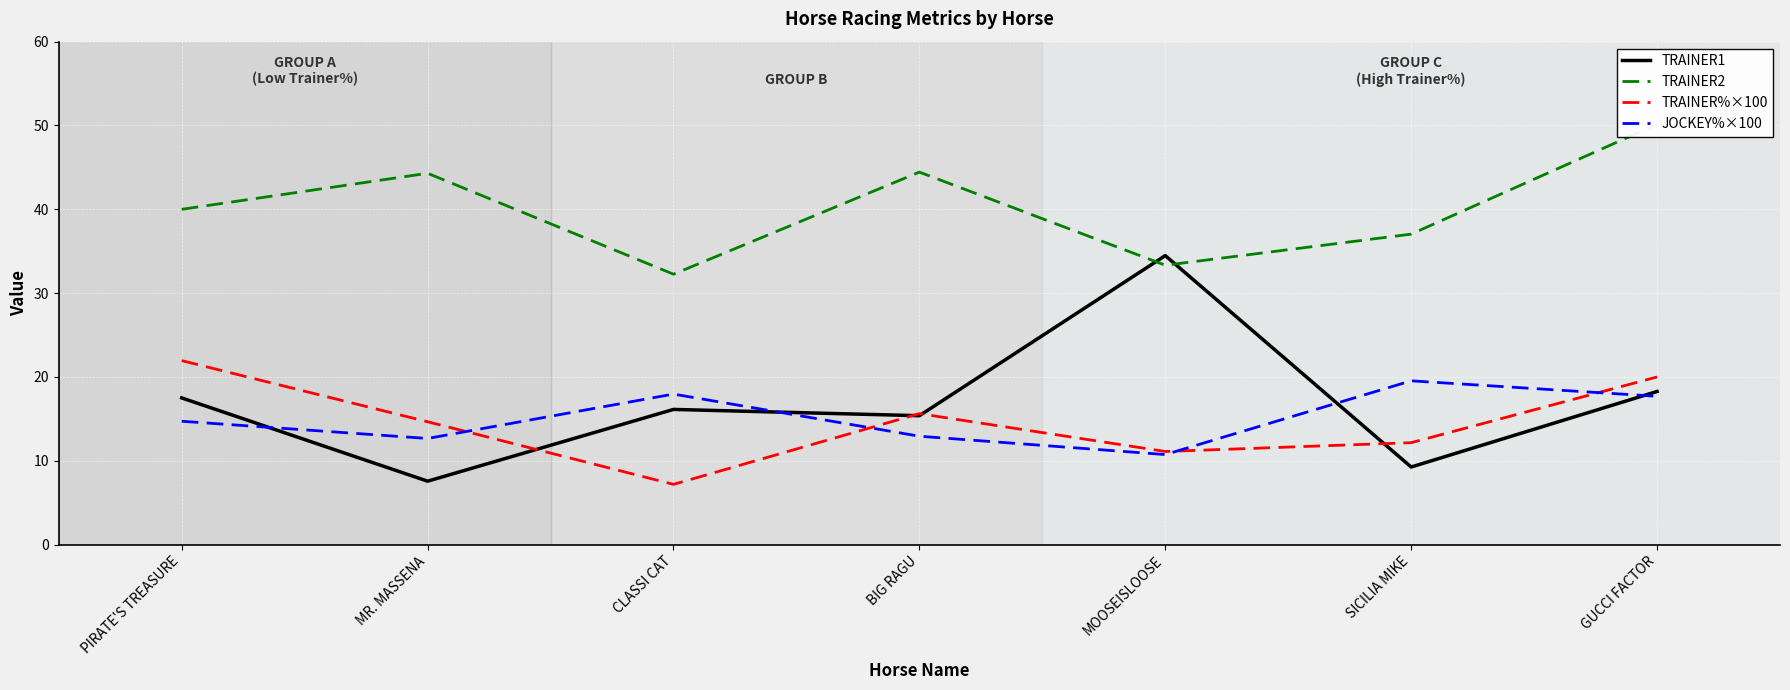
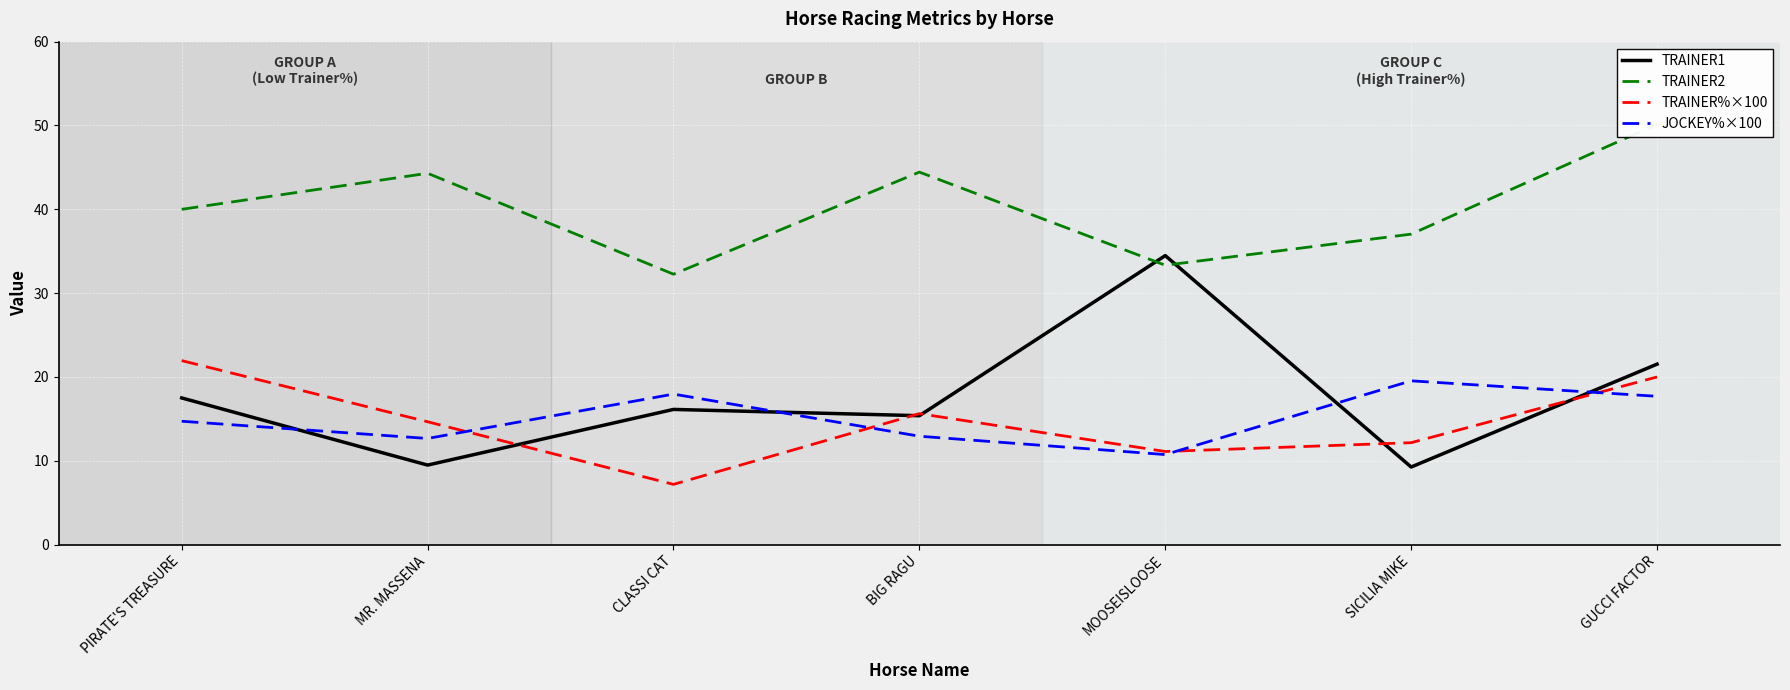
TRAINER1, MR. MASSENA: 8 -> 9
TRAINER1, GUCCI FACTOR: 18 -> 22
